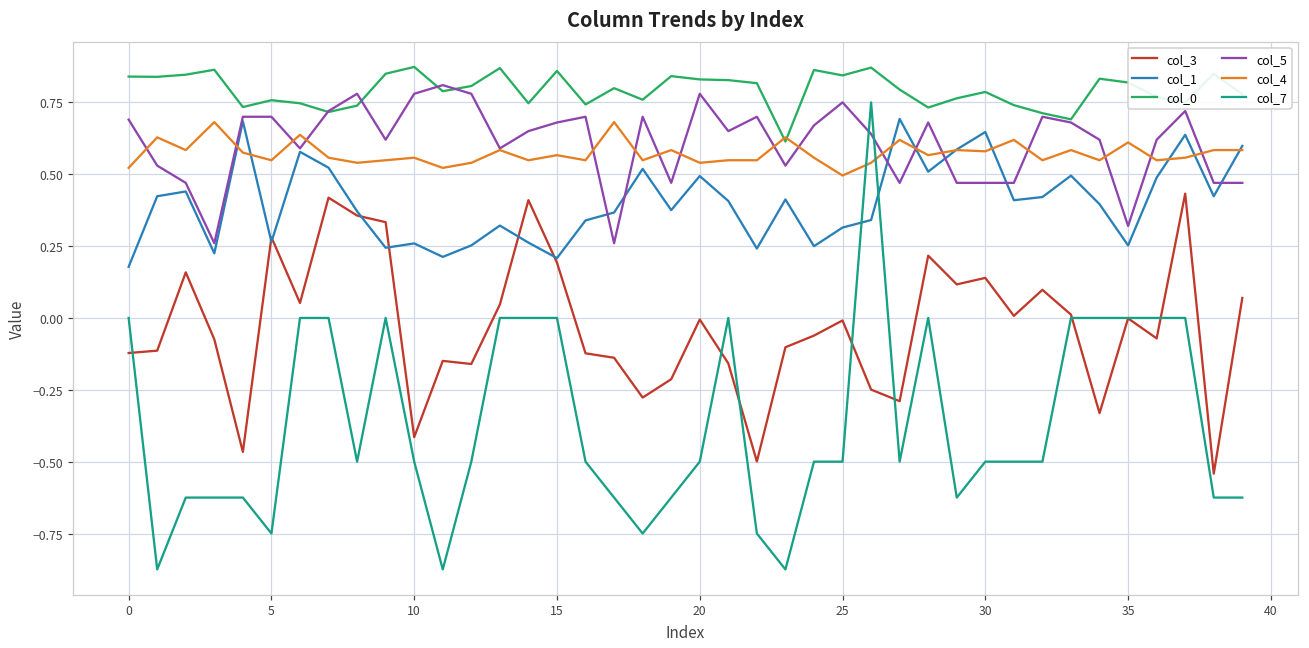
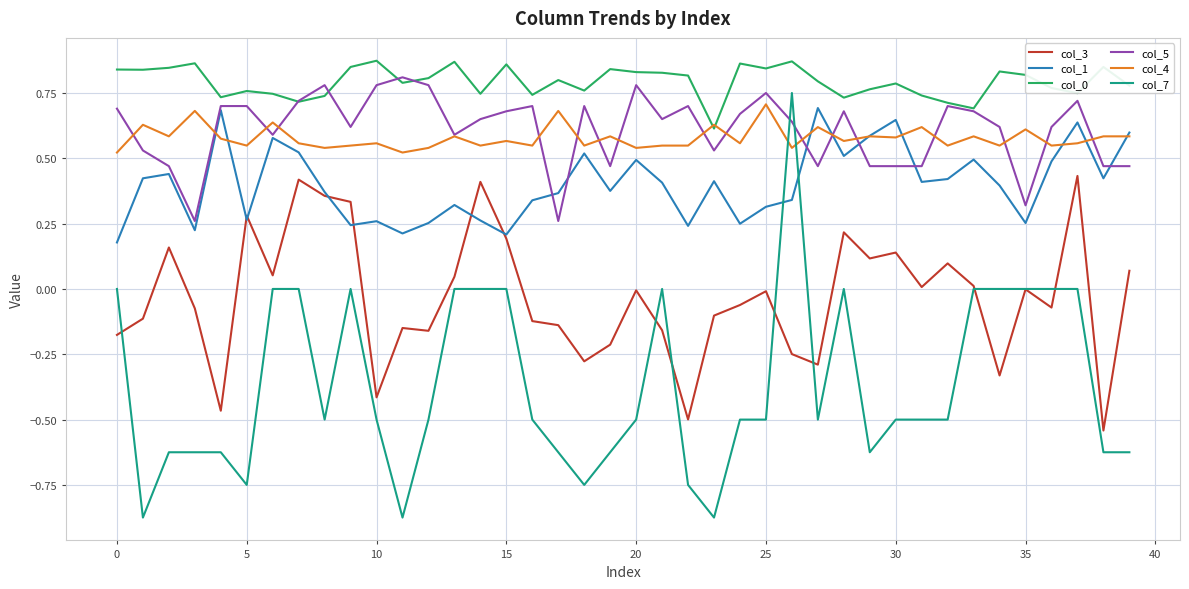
col_3, 0: -0.12 -> -0.18
col_4, 25: 0.50 -> 0.71
